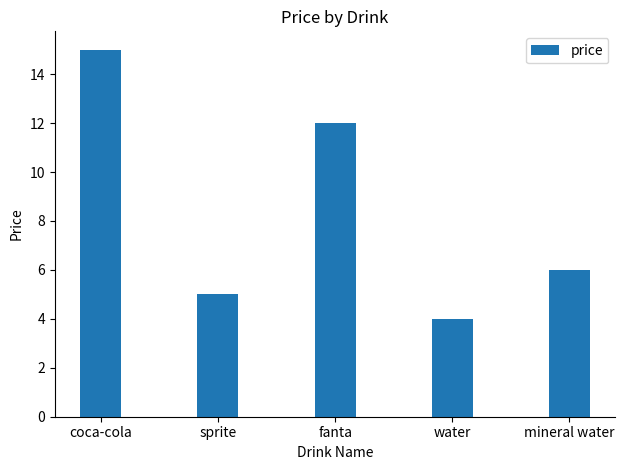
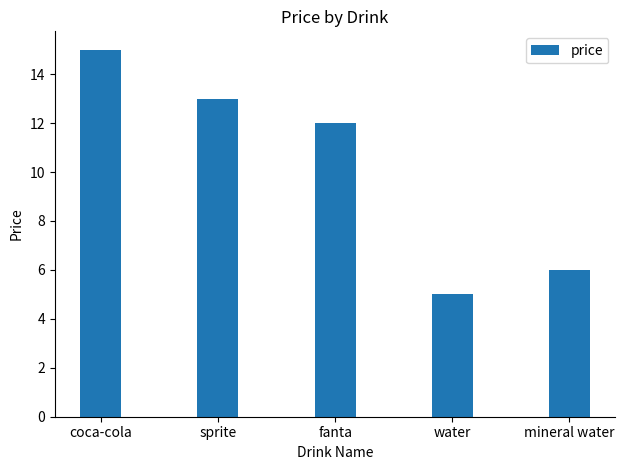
sprite: 5 -> 13
water: 4 -> 5
